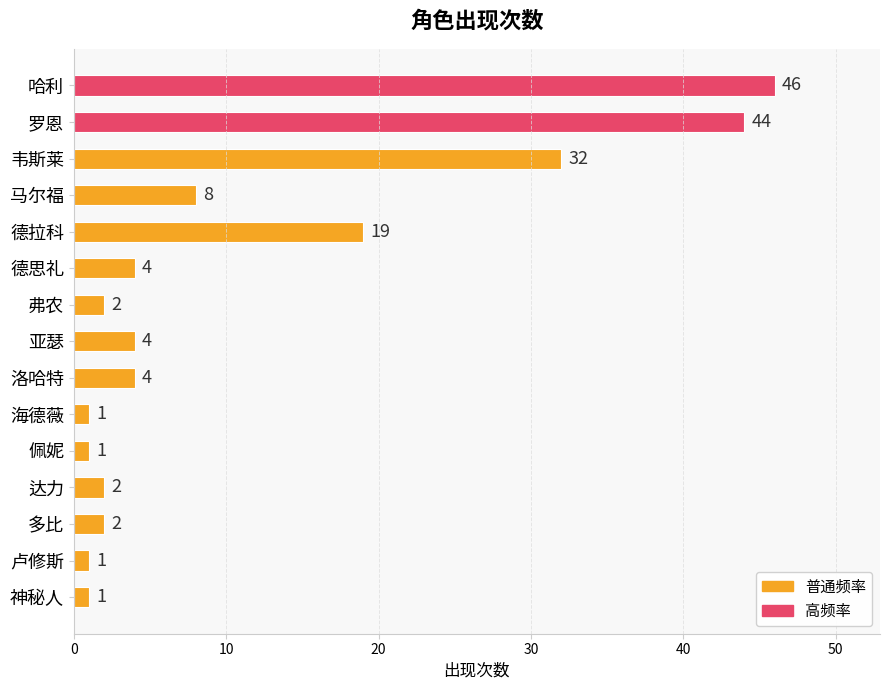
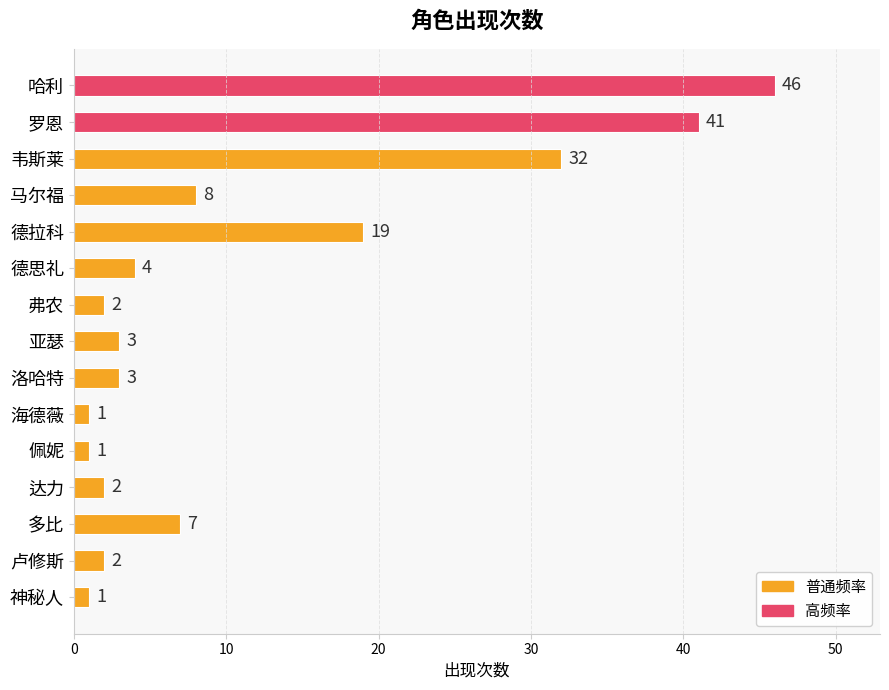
罗恩: 44 -> 41
亚瑟: 4 -> 3
洛哈特: 4 -> 3
多比: 2 -> 7
卢修斯: 1 -> 2
